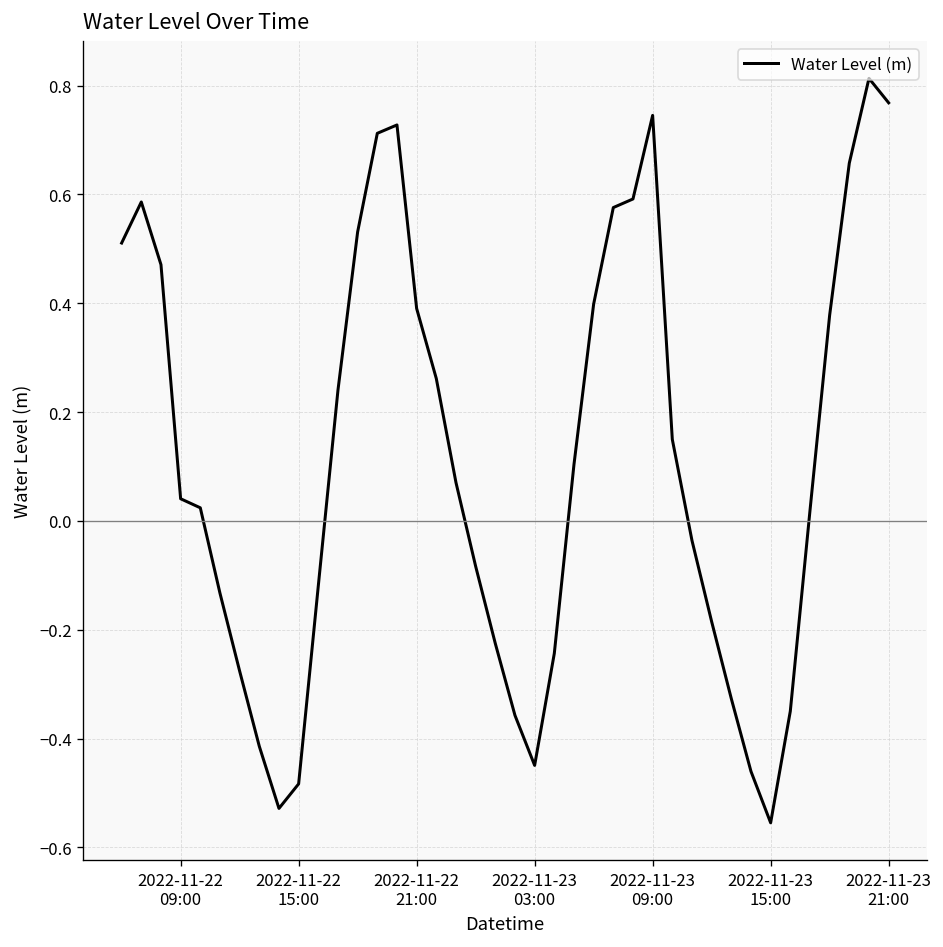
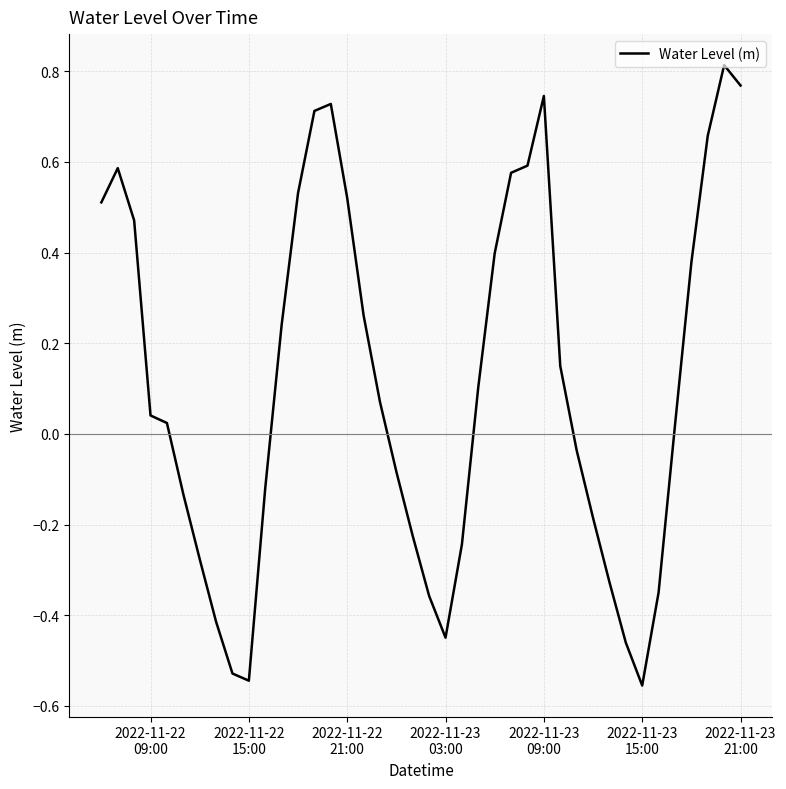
2022-11-22 15:00: -0.48 -> -0.54
2022-11-22 21:00: 0.39 -> 0.52
